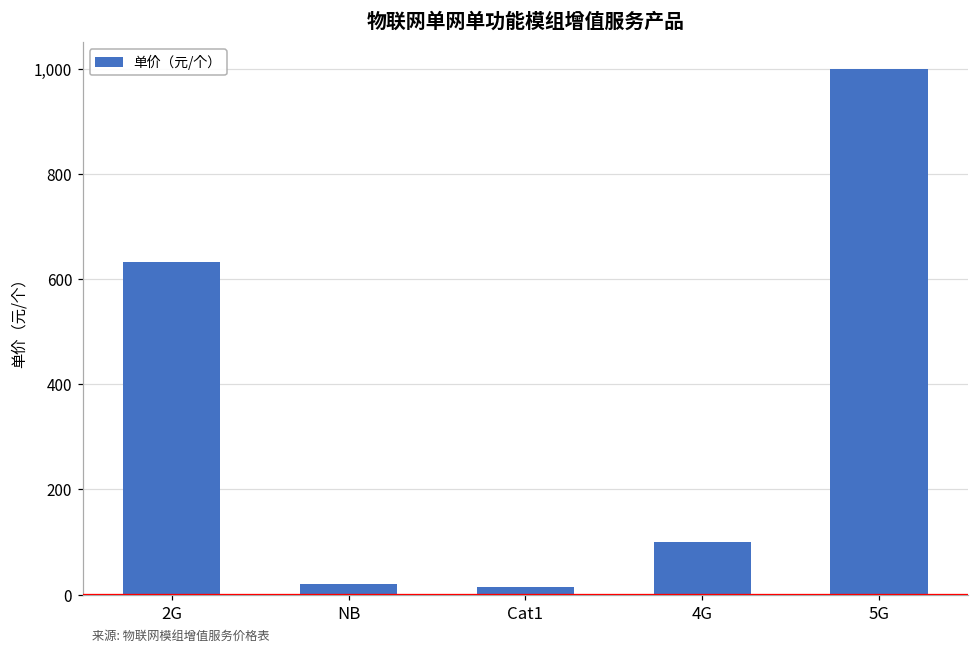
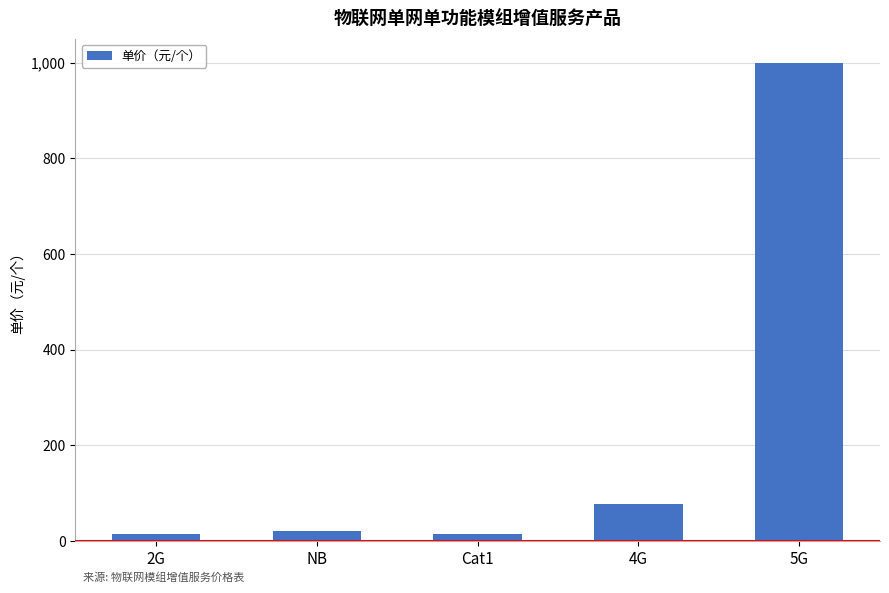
2G: 630 -> 20
4G: 100 -> 80
